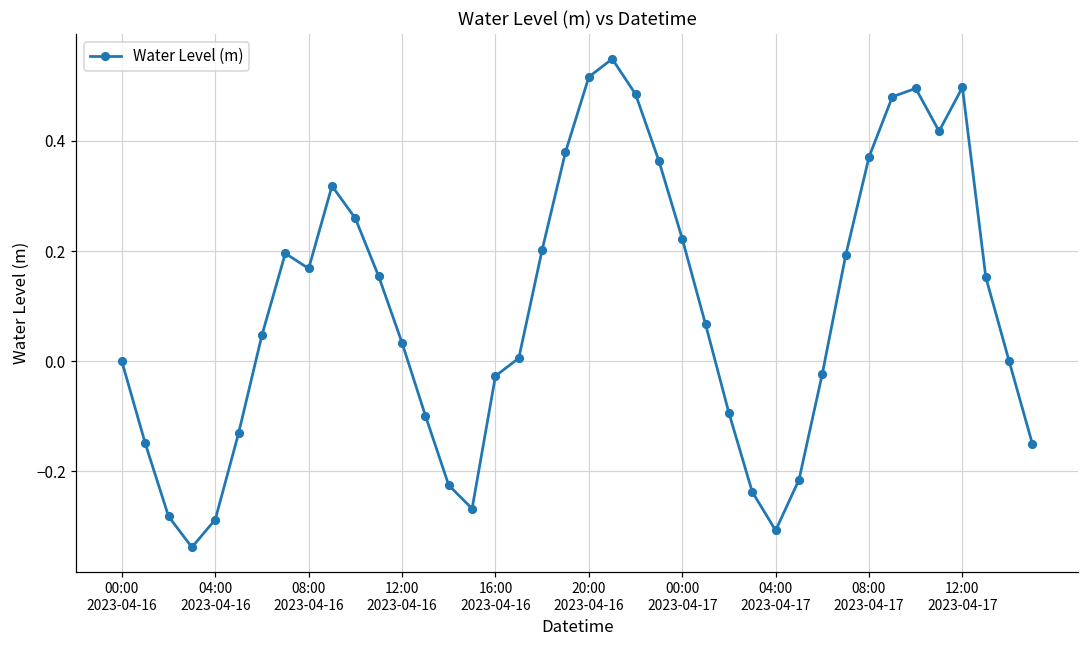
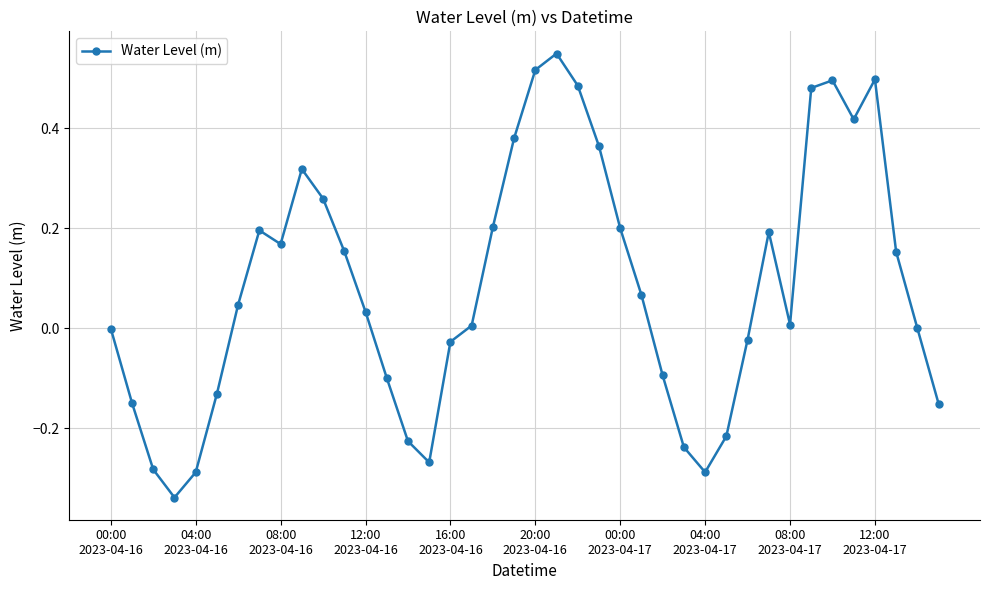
00:00 2023-04-17: 0.22 -> 0.20
04:00 2023-04-17: -0.31 -> -0.29
08:00 2023-04-17: 0.37 -> 0.01
